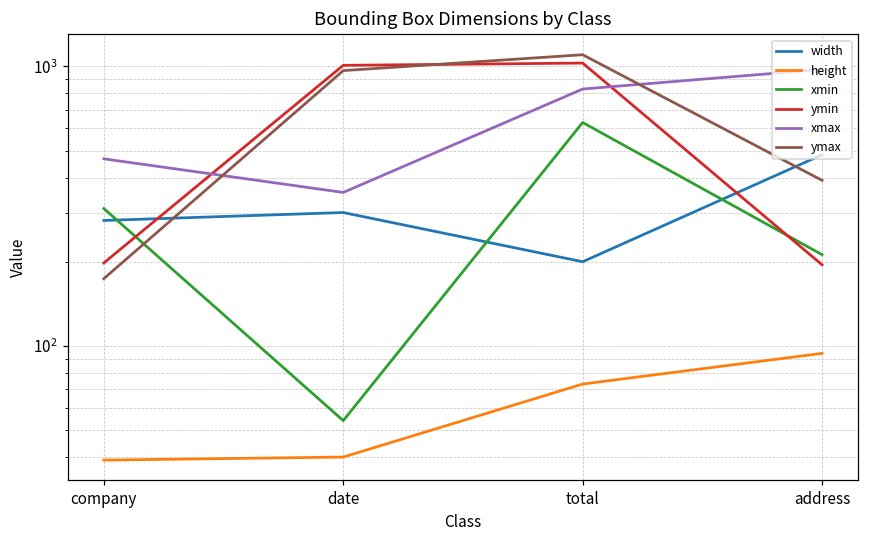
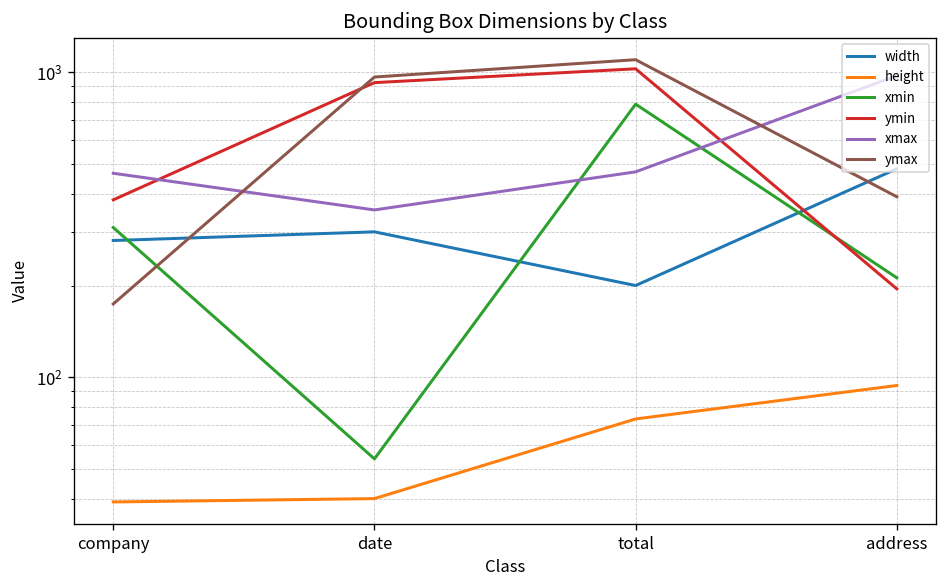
ymin, company: 200 -> 380
ymin, date: 1010 -> 930
xmin, total: 630 -> 790
xmax, total: 830 -> 470
